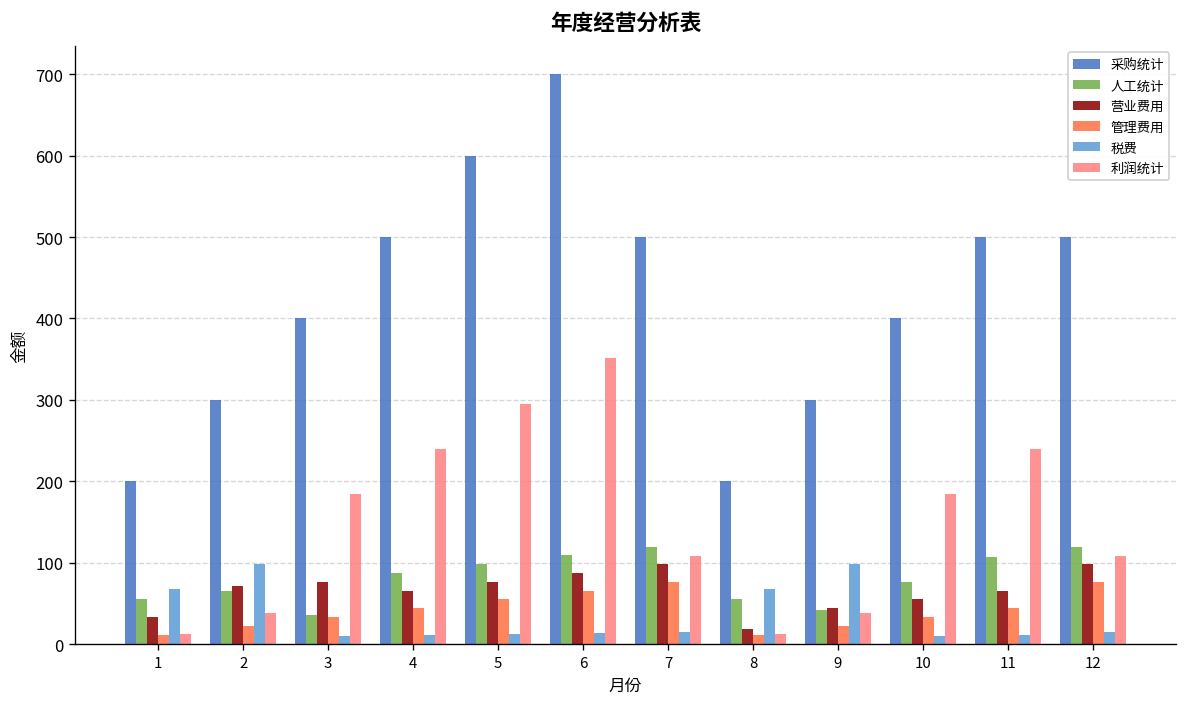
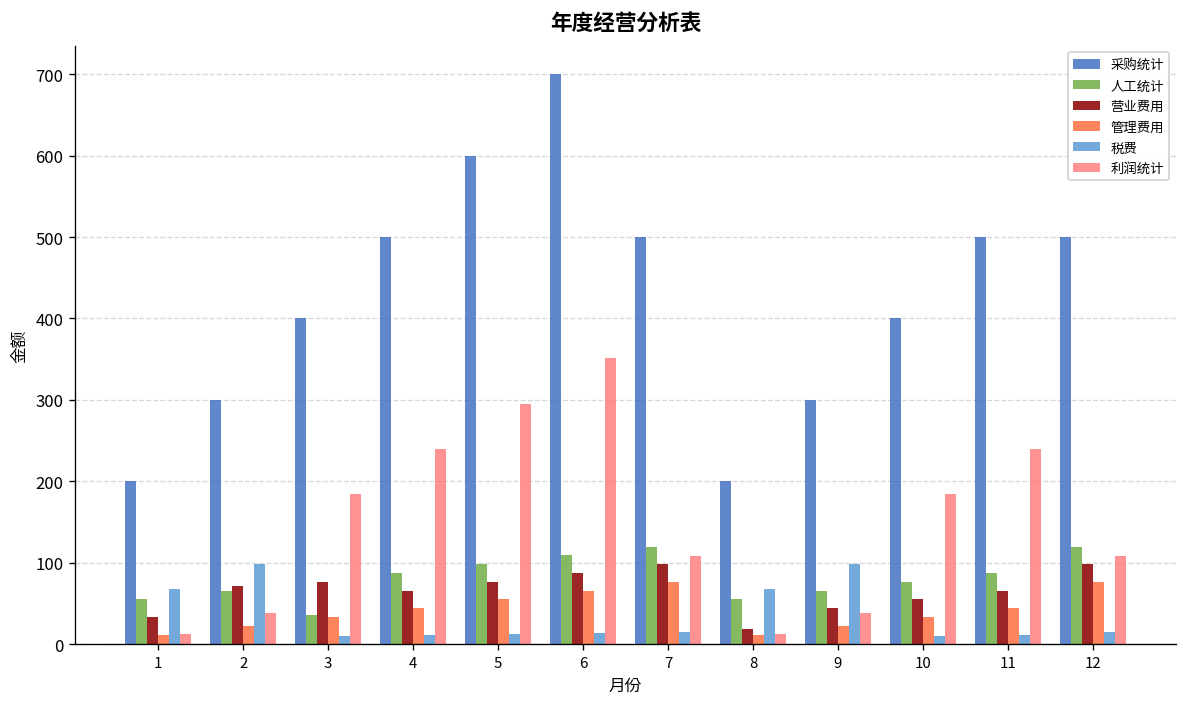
人工统计, 9: 40 -> 70
人工统计, 11: 110 -> 90
